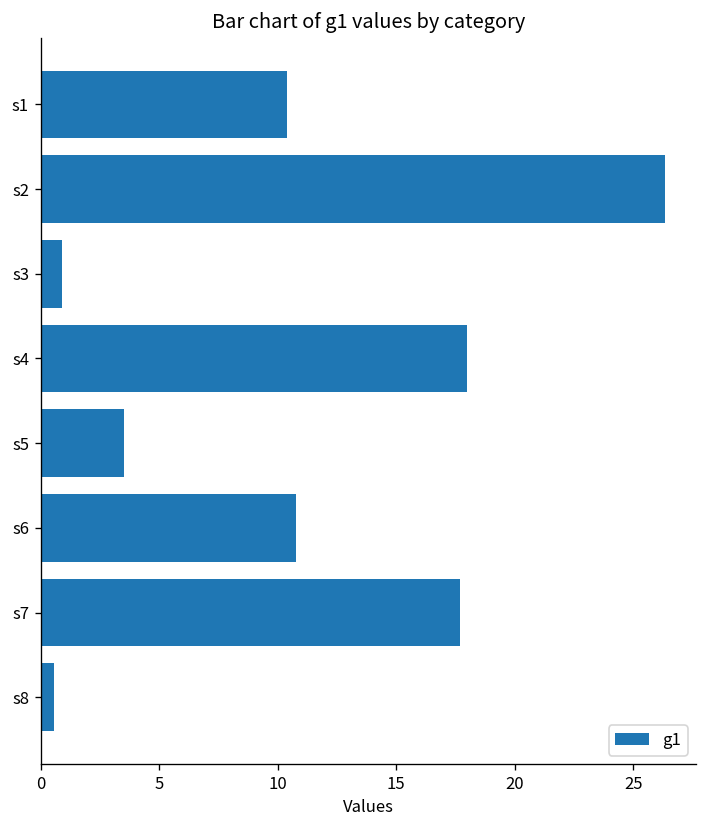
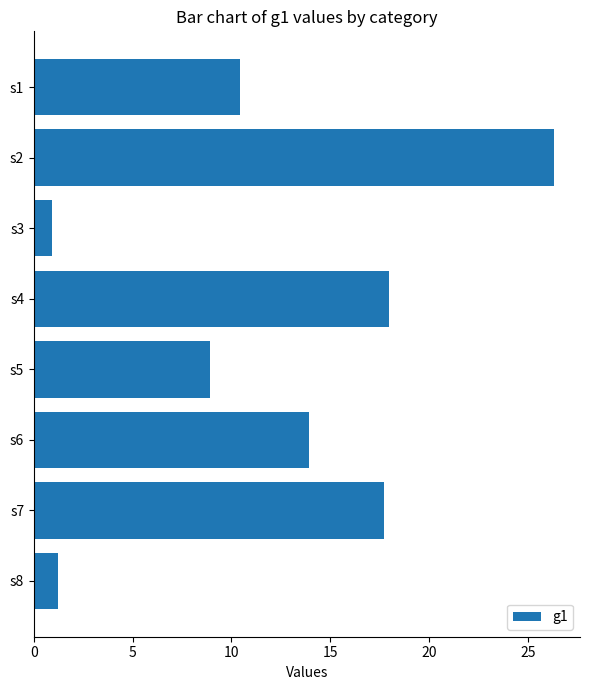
s5: 3.5 -> 8.9
s6: 10.8 -> 13.9
s8: 0.5 -> 1.2
